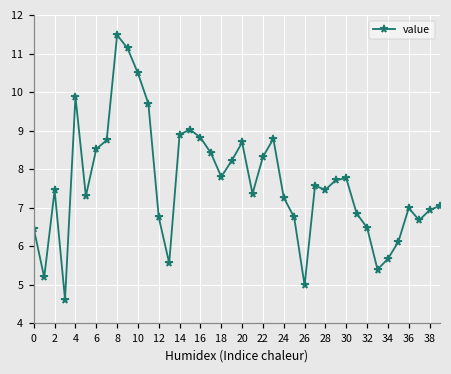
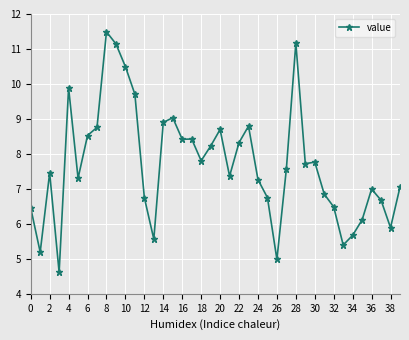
16: 8.8 -> 8.4
28: 7.5 -> 11.2
38: 6.9 -> 5.9
